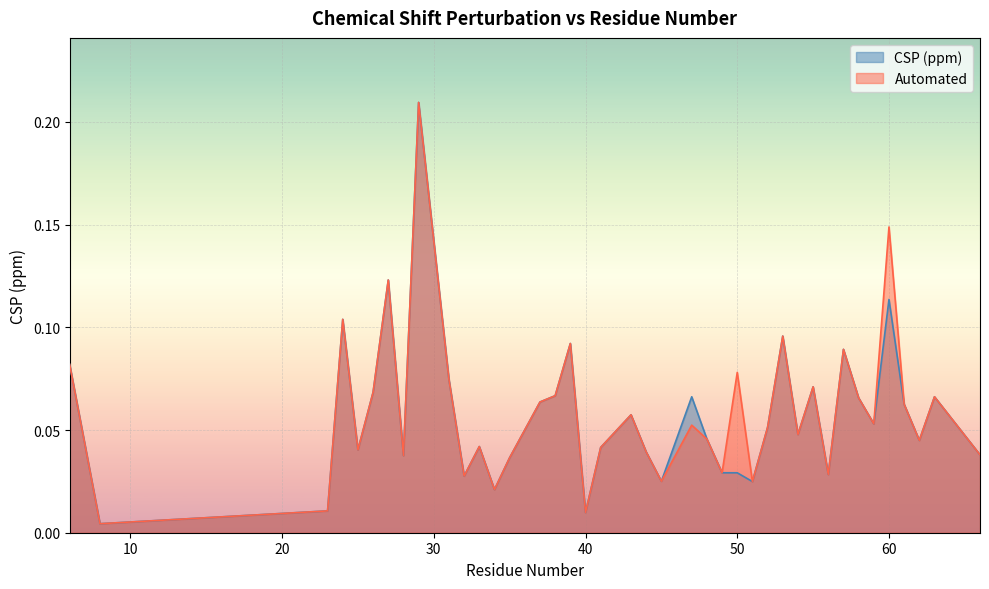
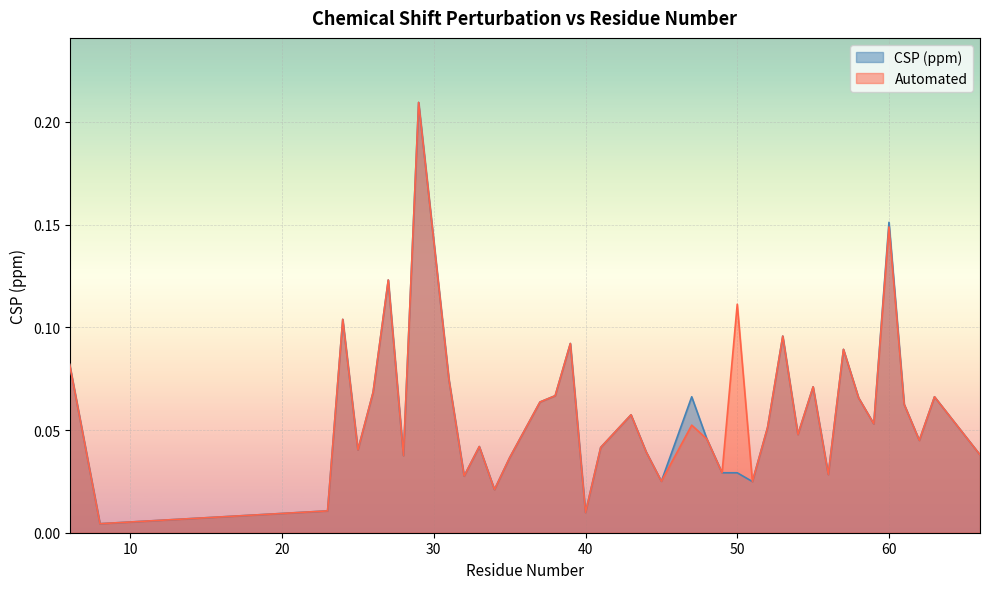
Automated, 50: 0.078 -> 0.111
CSP (ppm), 60: 0.114 -> 0.151
